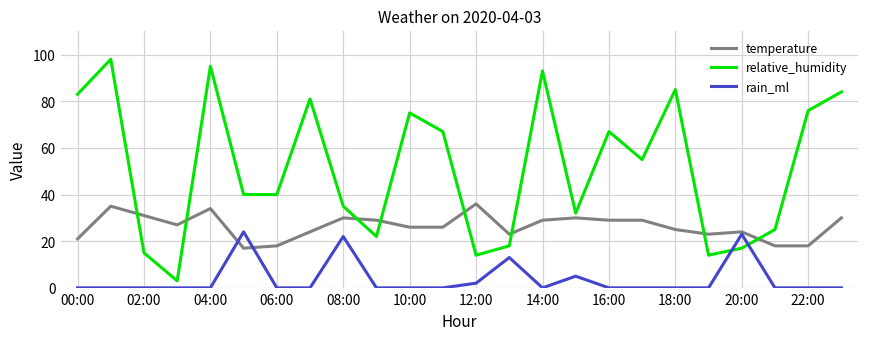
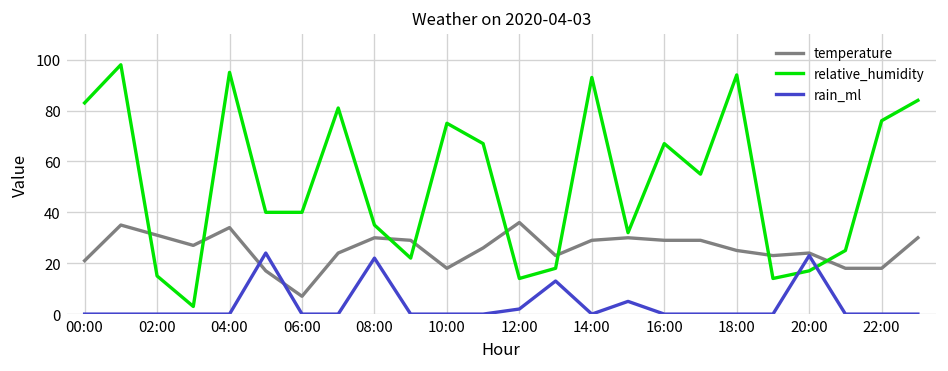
temperature, 06:00: 18 -> 7
temperature, 10:00: 26 -> 18
relative_humidity, 18:00: 85 -> 94
